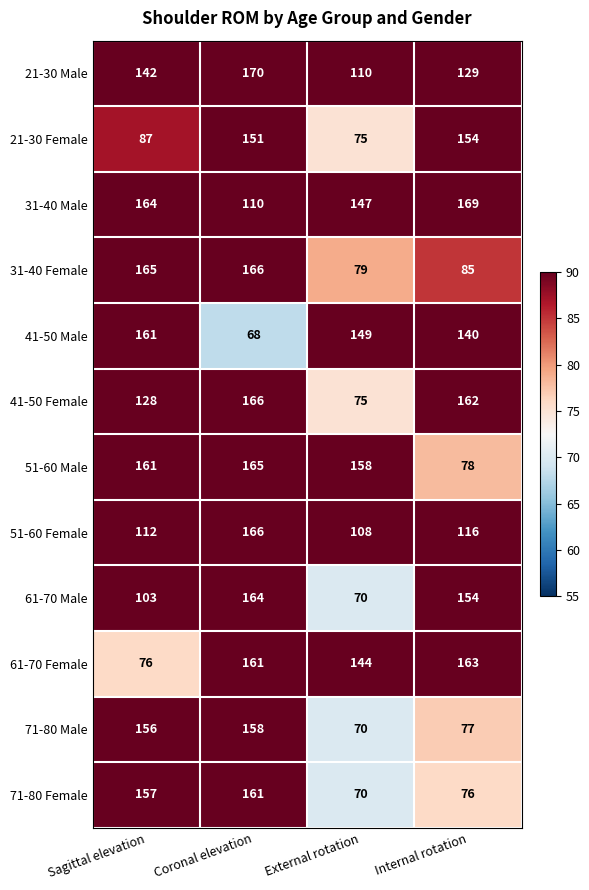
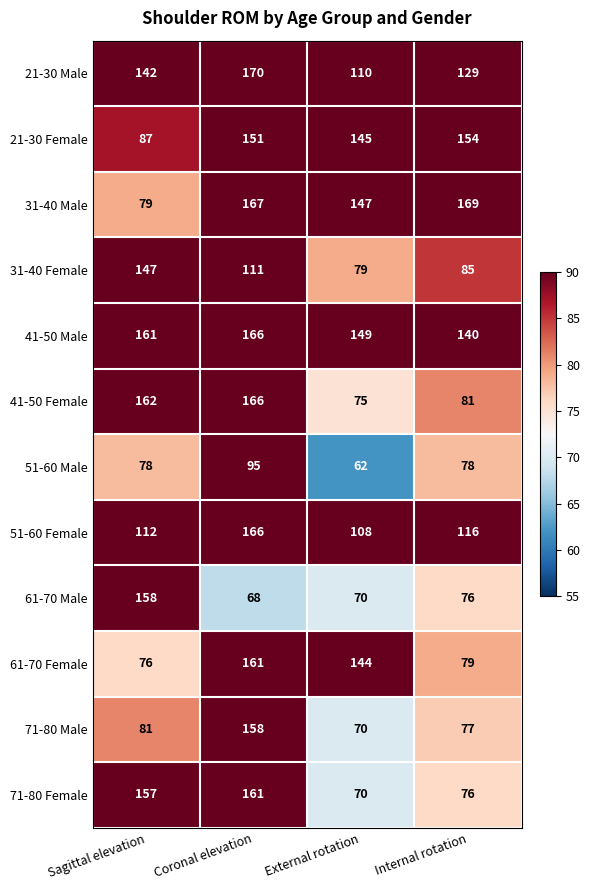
21-30 Female, External rotation: 75 -> 145
31-40 Male, Sagittal elevation: 164 -> 79
31-40 Male, Coronal elevation: 110 -> 167
31-40 Female, Sagittal elevation: 165 -> 147
31-40 Female, Coronal elevation: 166 -> 111
41-50 Male, Coronal elevation: 68 -> 166
41-50 Female, Sagittal elevation: 128 -> 162
41-50 Female, Internal rotation: 162 -> 81
51-60 Male, Sagittal elevation: 161 -> 78
51-60 Male, Coronal elevation: 165 -> 95
51-60 Male, External rotation: 158 -> 62
61-70 Male, Sagittal elevation: 103 -> 158
61-70 Male, Coronal elevation: 164 -> 68
61-70 Male, Internal rotation: 154 -> 76
61-70 Female, Internal rotation: 163 -> 79
71-80 Male, Sagittal elevation: 156 -> 81
